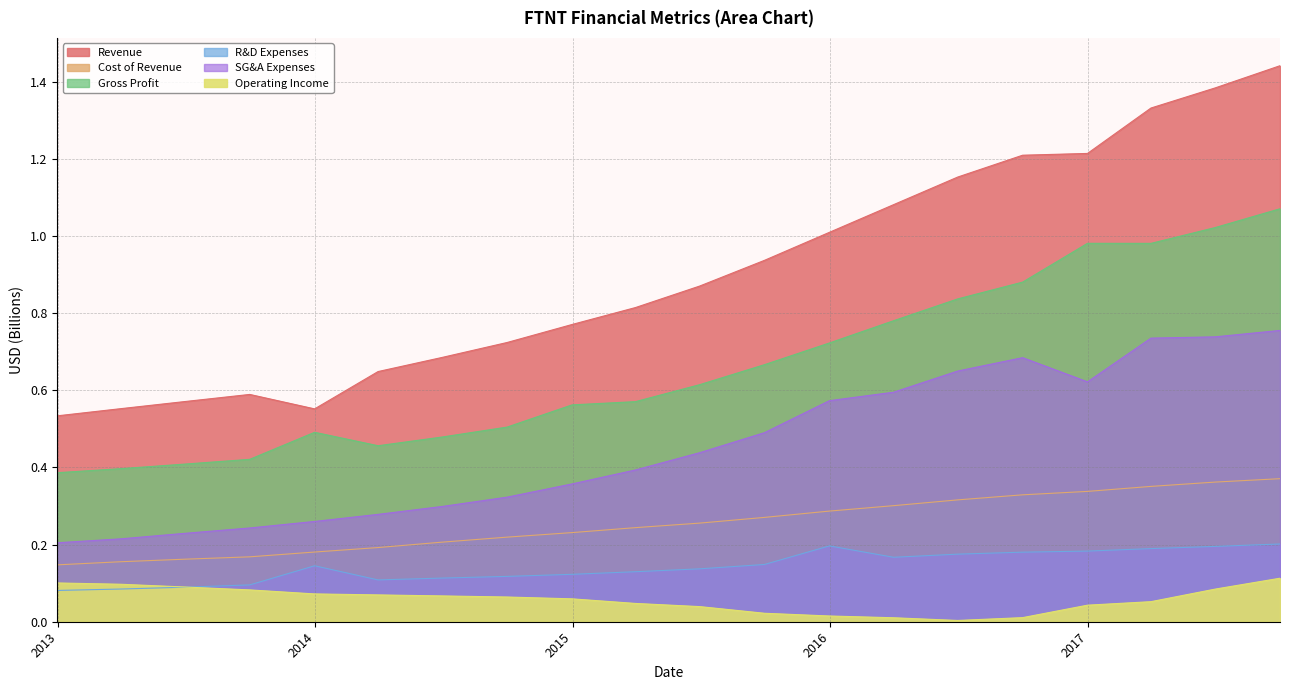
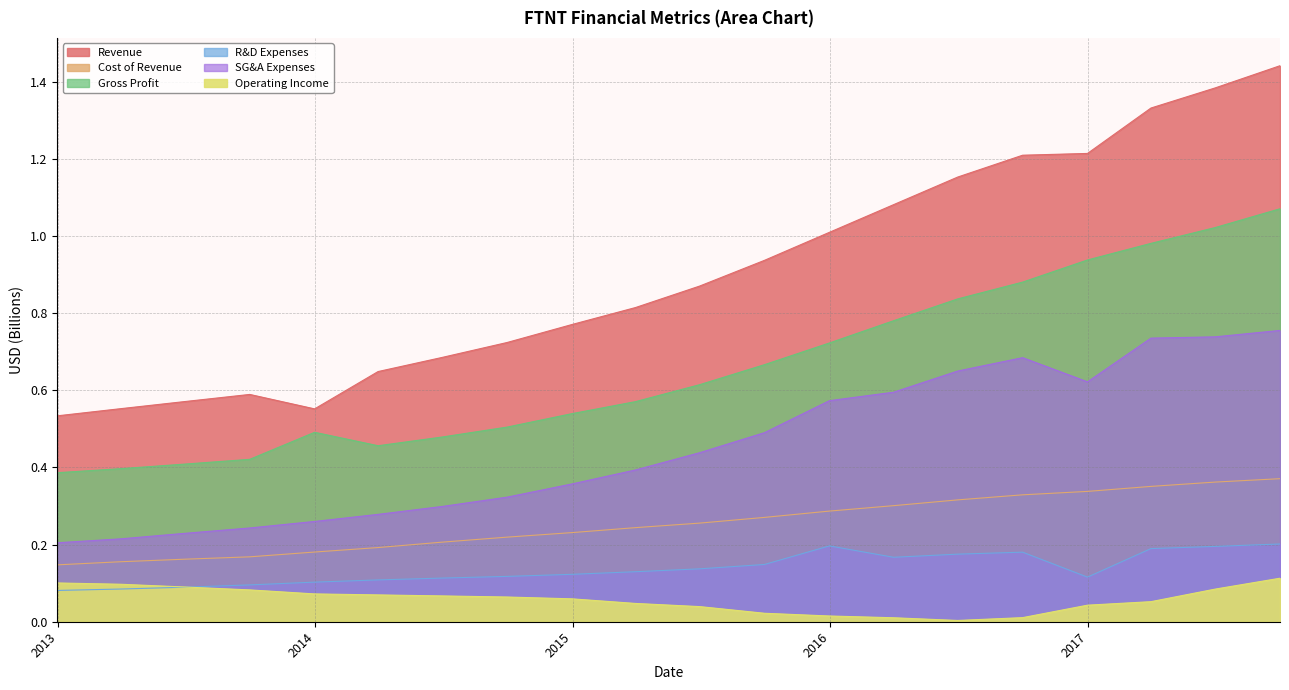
R&D Expenses, 2014: 0.15 -> 0.10
Gross Profit, 2015: 0.56 -> 0.54
Gross Profit, 2017: 0.98 -> 0.94
R&D Expenses, 2017: 0.18 -> 0.12
